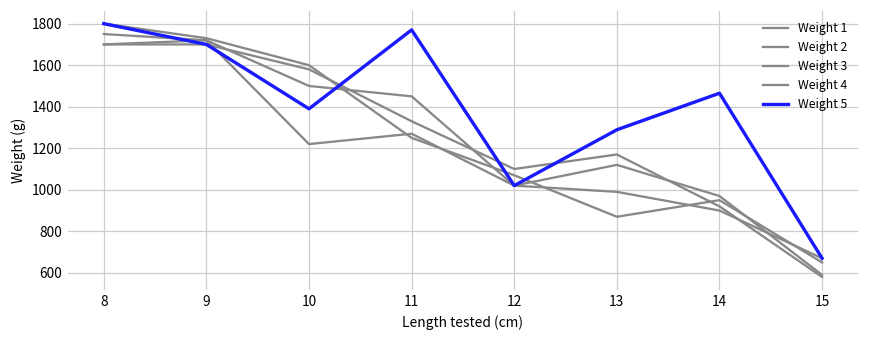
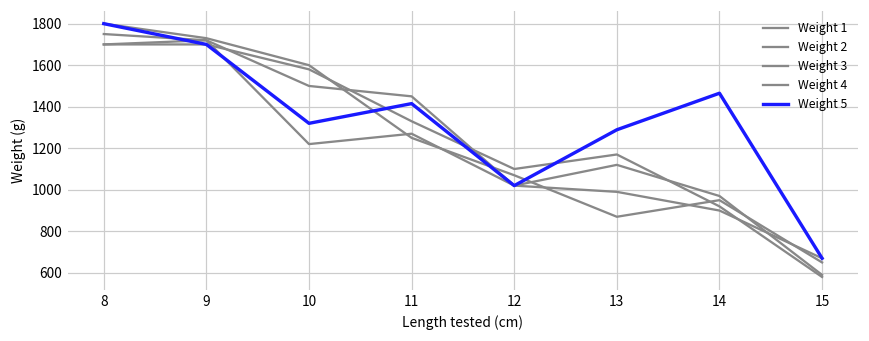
Weight 5, 10: 1390 -> 1320
Weight 5, 11: 1770 -> 1420
